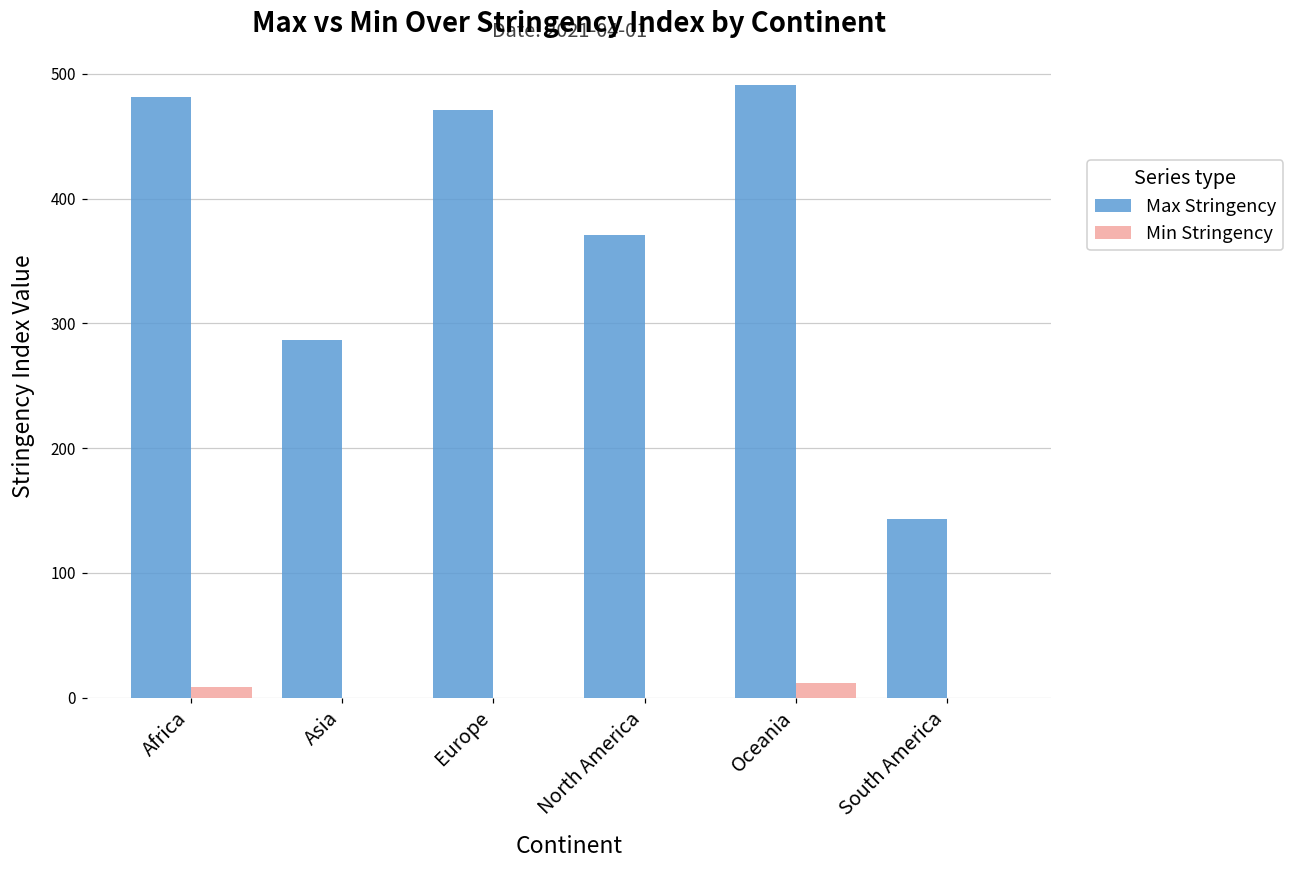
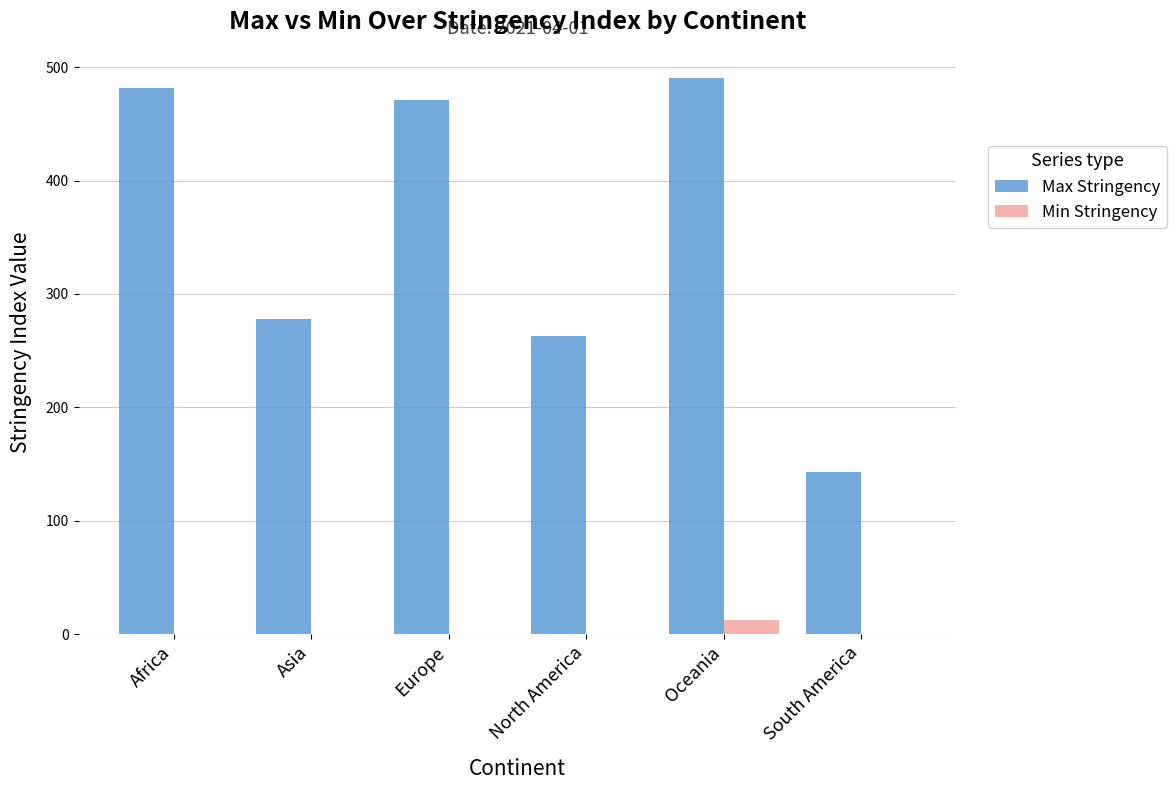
Min Stringency, Africa: 8 -> 0
Max Stringency, Asia: 287 -> 278
Max Stringency, North America: 370 -> 263
